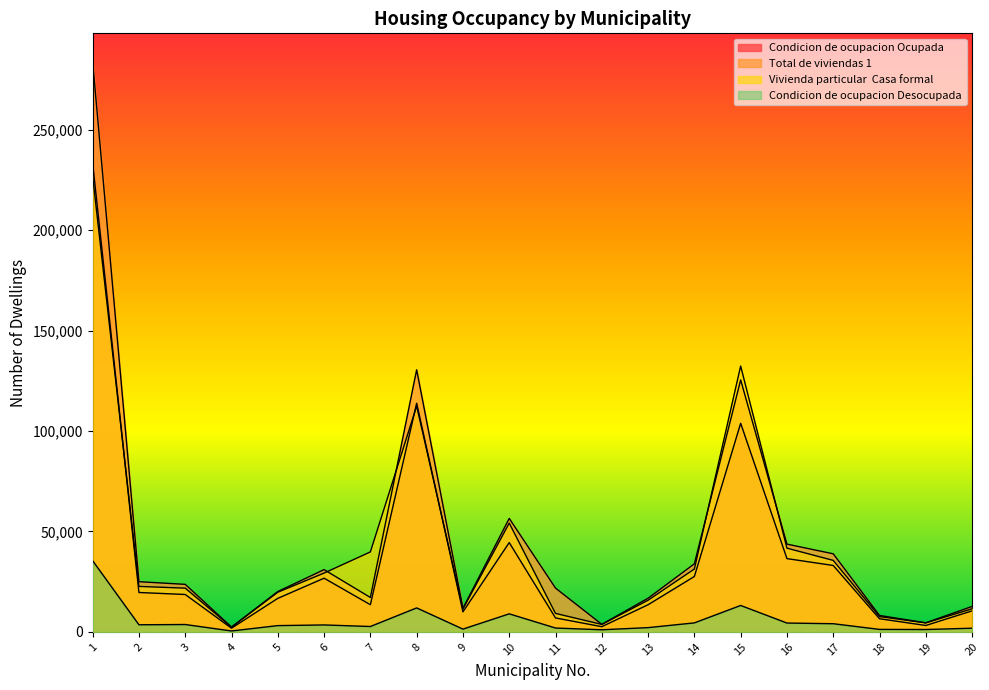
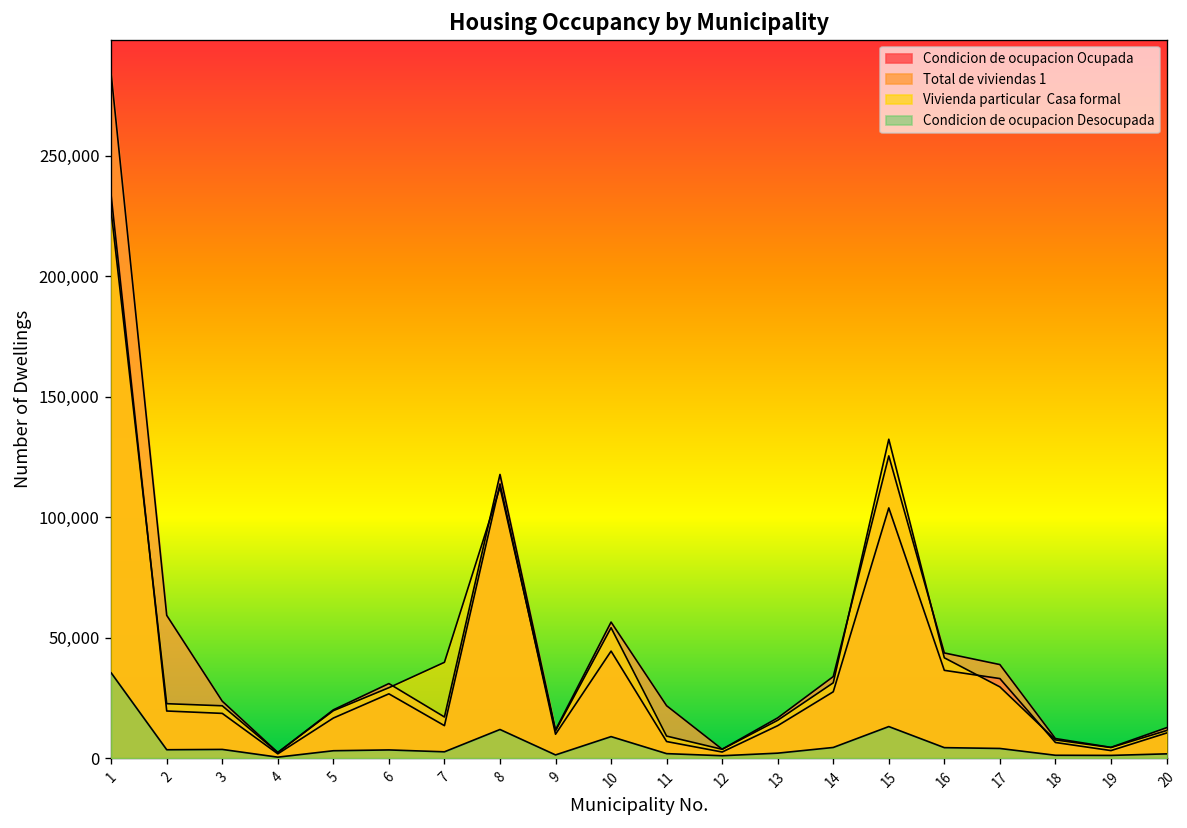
Total de viviendas 1, 2: 25,000 -> 59,000
Total de viviendas 1, 8: 131,000 -> 118,000
Vivienda particular Casa formal, 17: 36,000 -> 30,000
